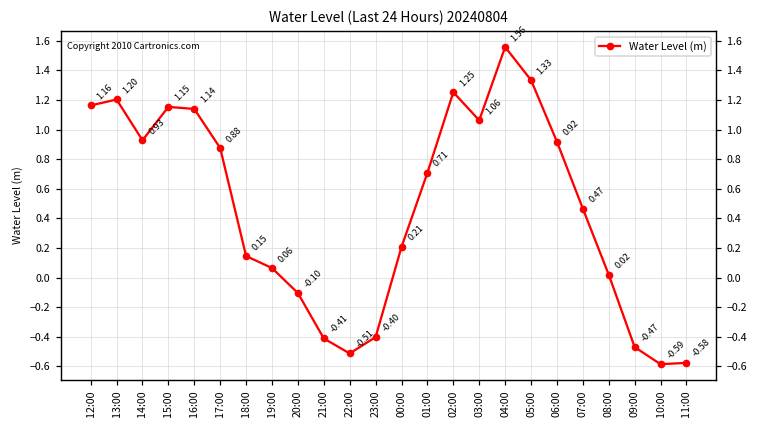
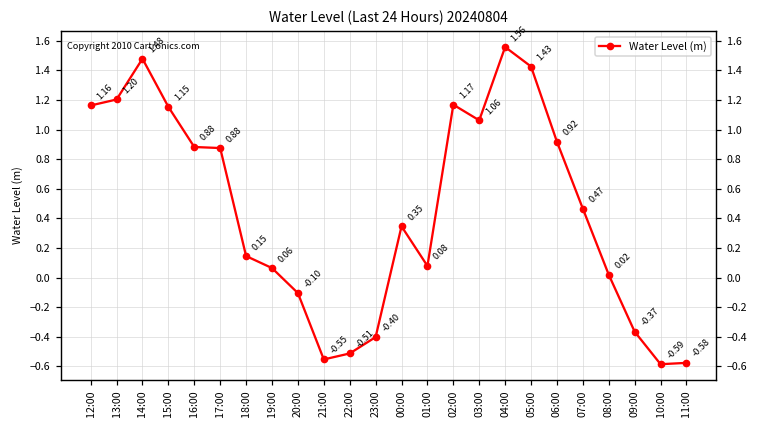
14:00: 0.93 -> 1.48
16:00: 1.14 -> 0.88
21:00: -0.41 -> -0.55
00:00: 0.21 -> 0.35
01:00: 0.71 -> 0.08
02:00: 1.25 -> 1.17
05:00: 1.33 -> 1.43
09:00: -0.47 -> -0.37
